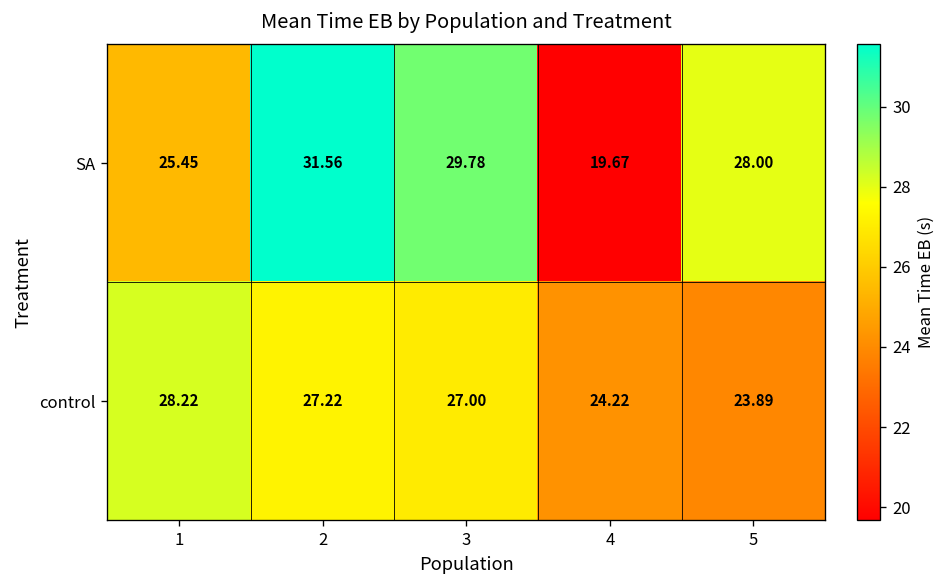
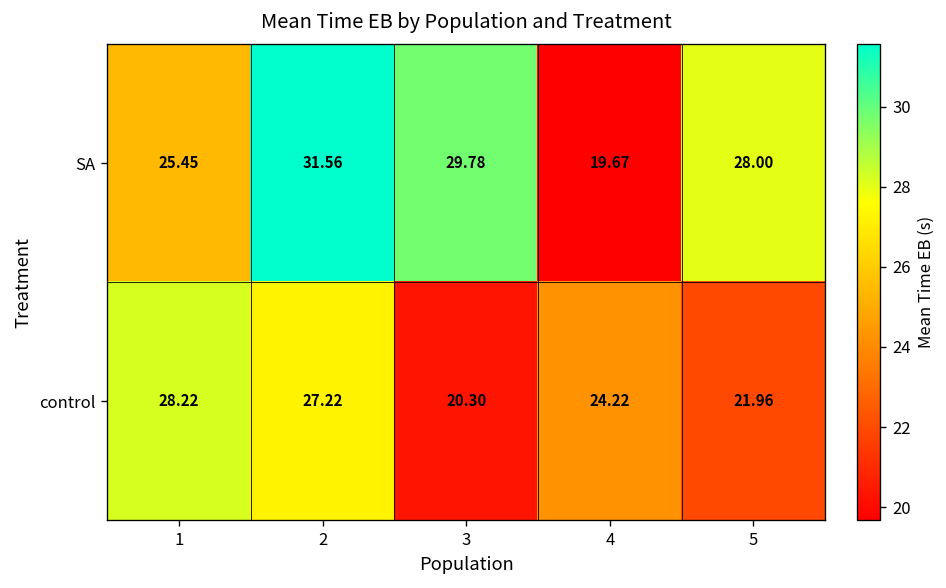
control, 3: 27.00 -> 20.30
control, 5: 23.89 -> 21.96
